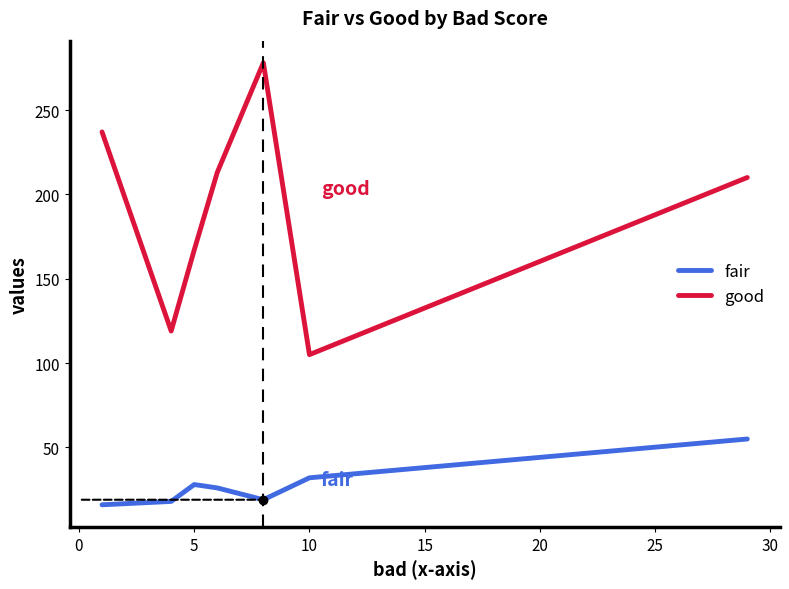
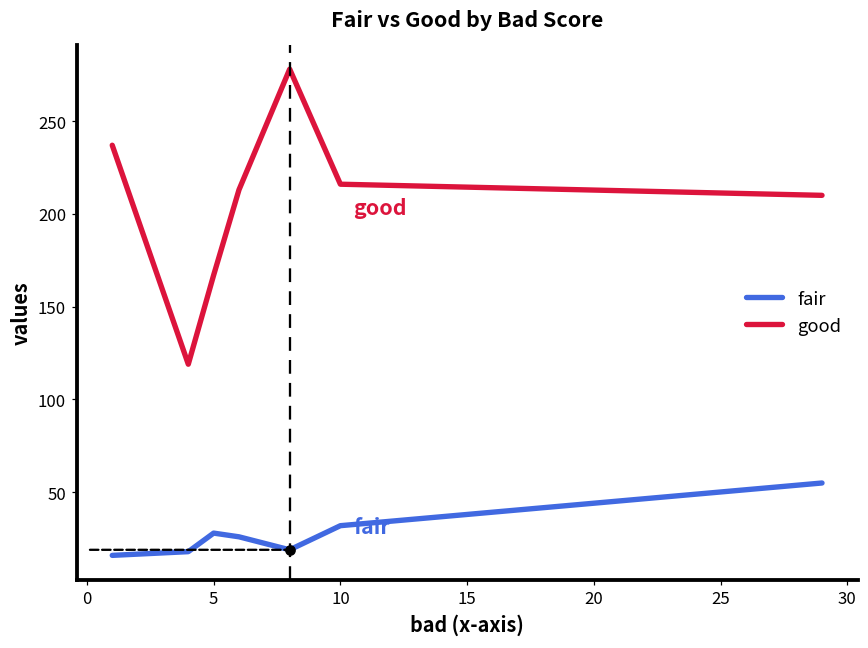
good, 10: 105 -> 216
